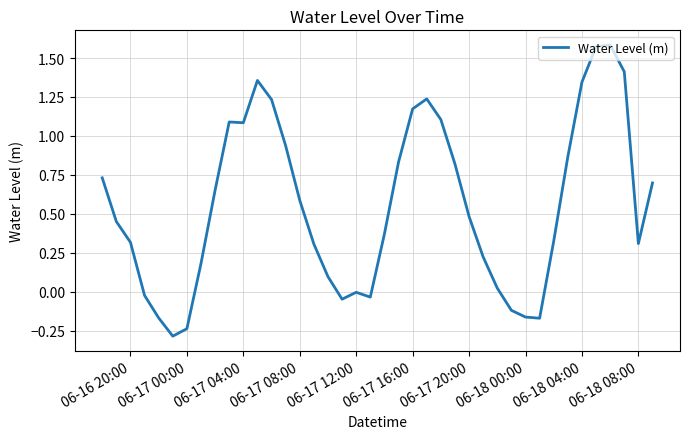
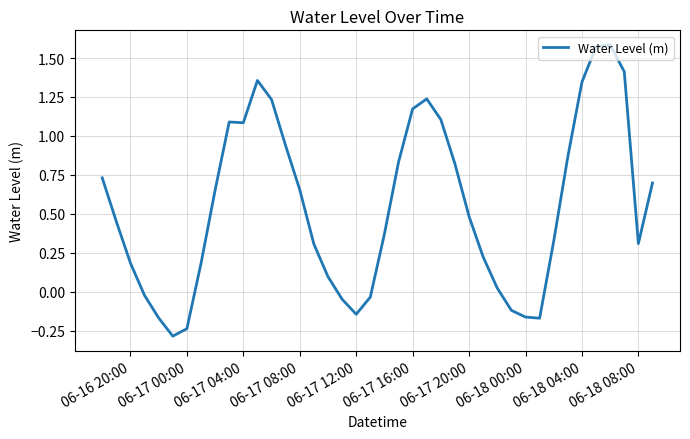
06-16 20:00: 0.32 -> 0.18
06-17 08:00: 0.59 -> 0.65
06-17 12:00: 0.00 -> -0.15
